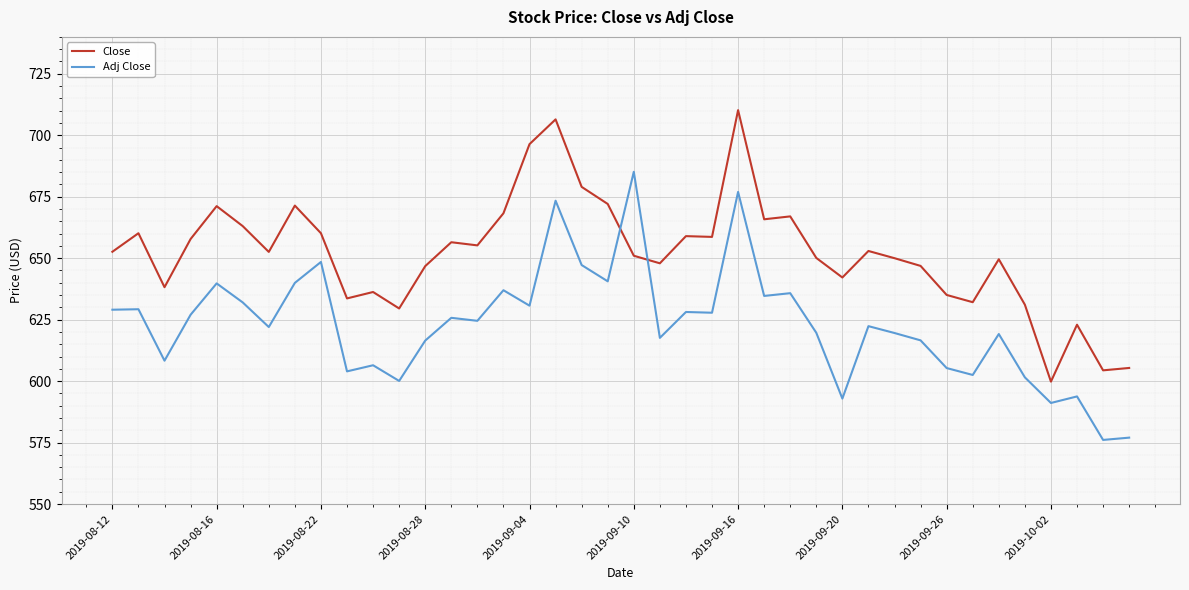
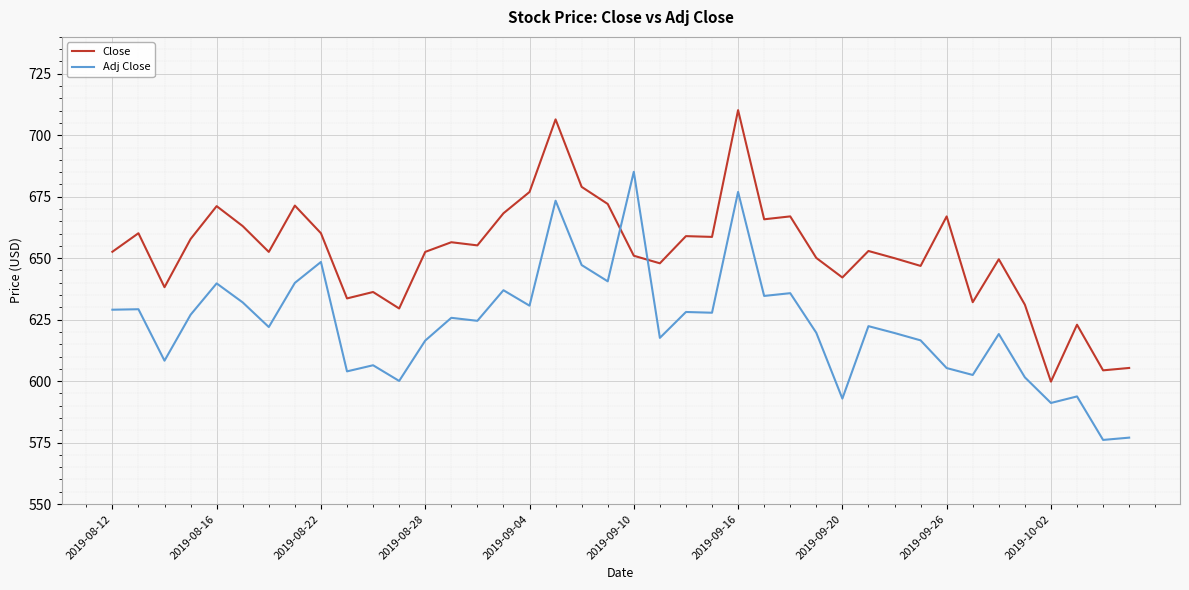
Close, 2019-08-28: 647 -> 653
Close, 2019-09-04: 696 -> 677
Close, 2019-09-26: 635 -> 667
